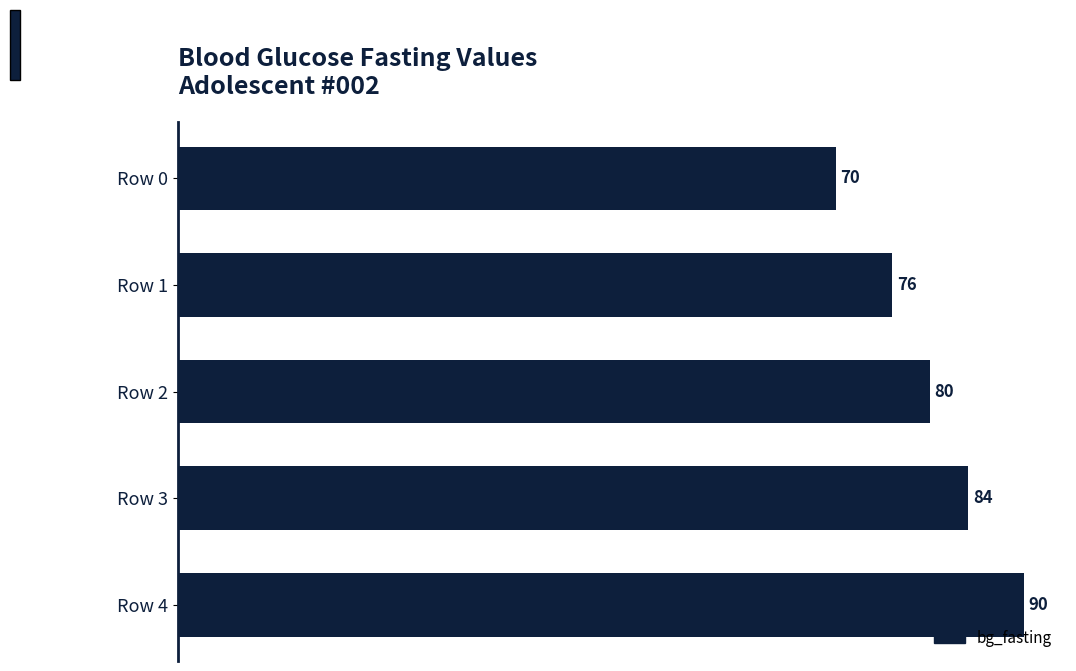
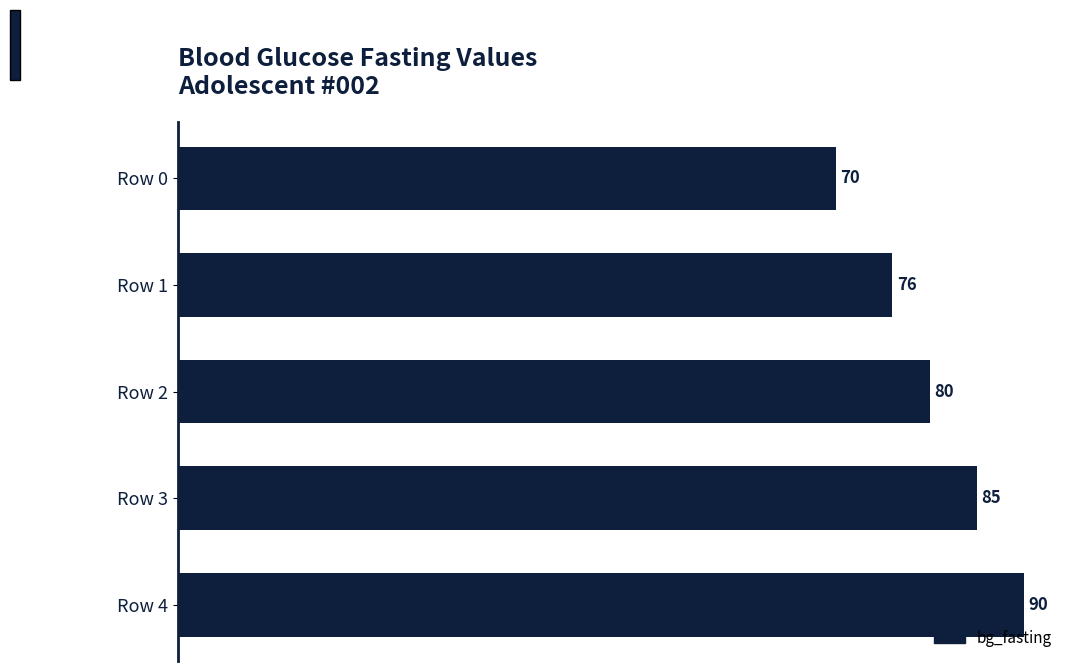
Row 3: 84 -> 85
